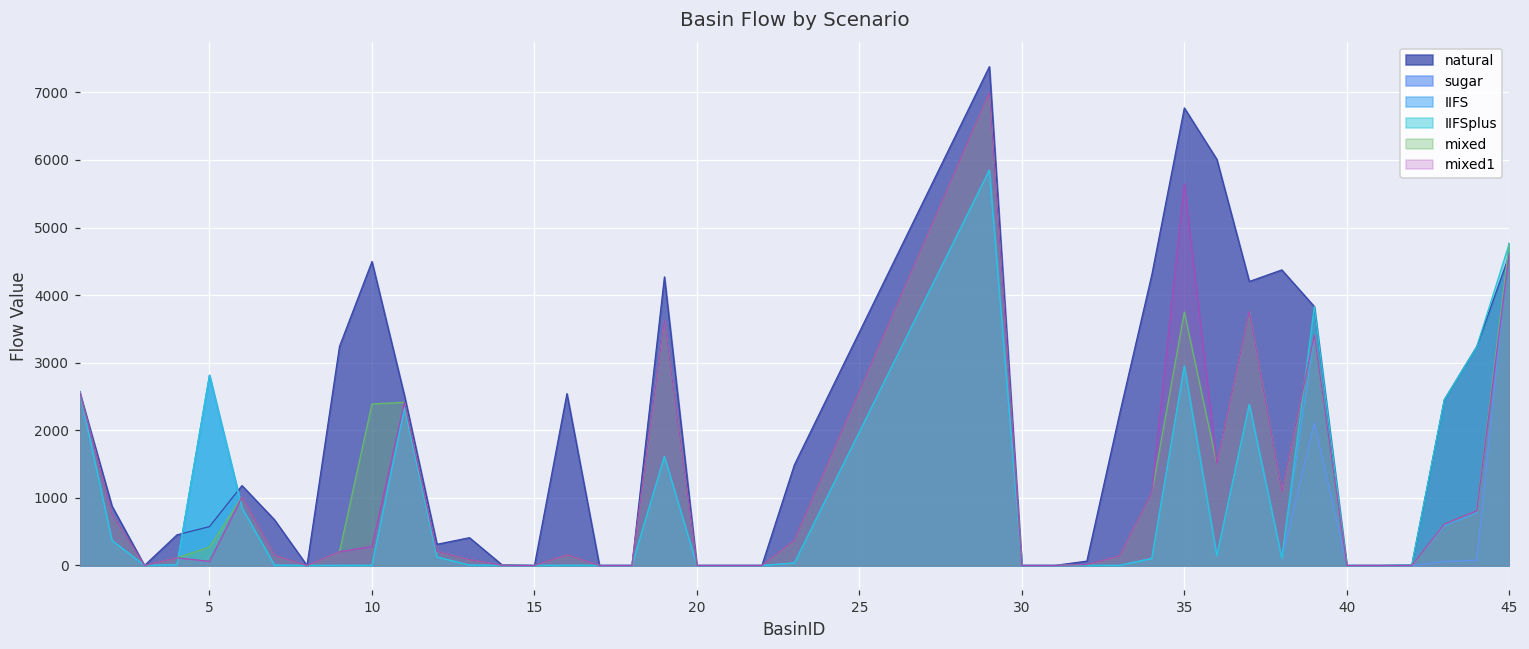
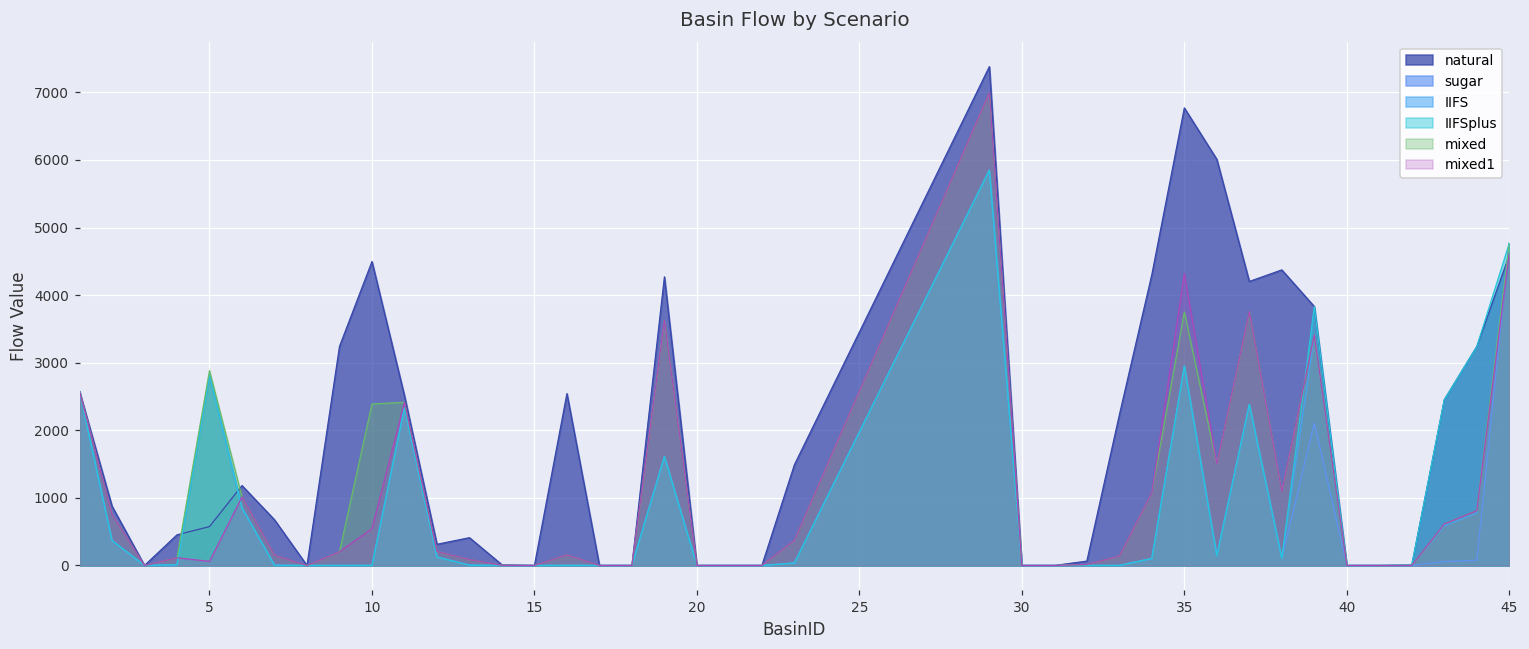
mixed, 5: 300 -> 2900
mixed1, 10: 300 -> 500
mixed1, 35: 5700 -> 4300
